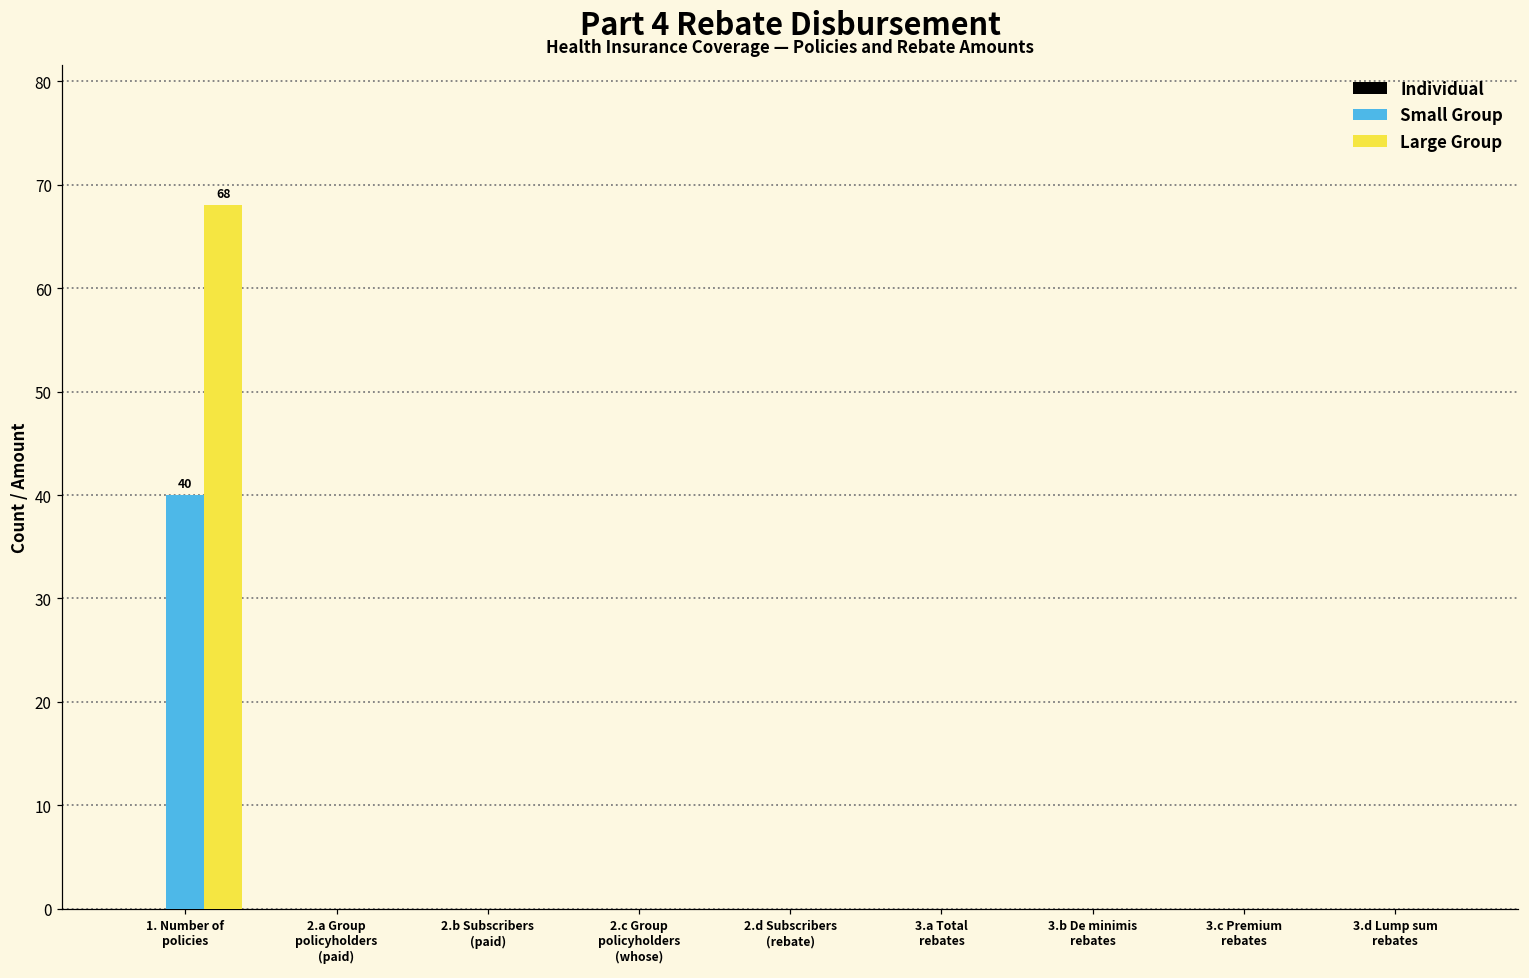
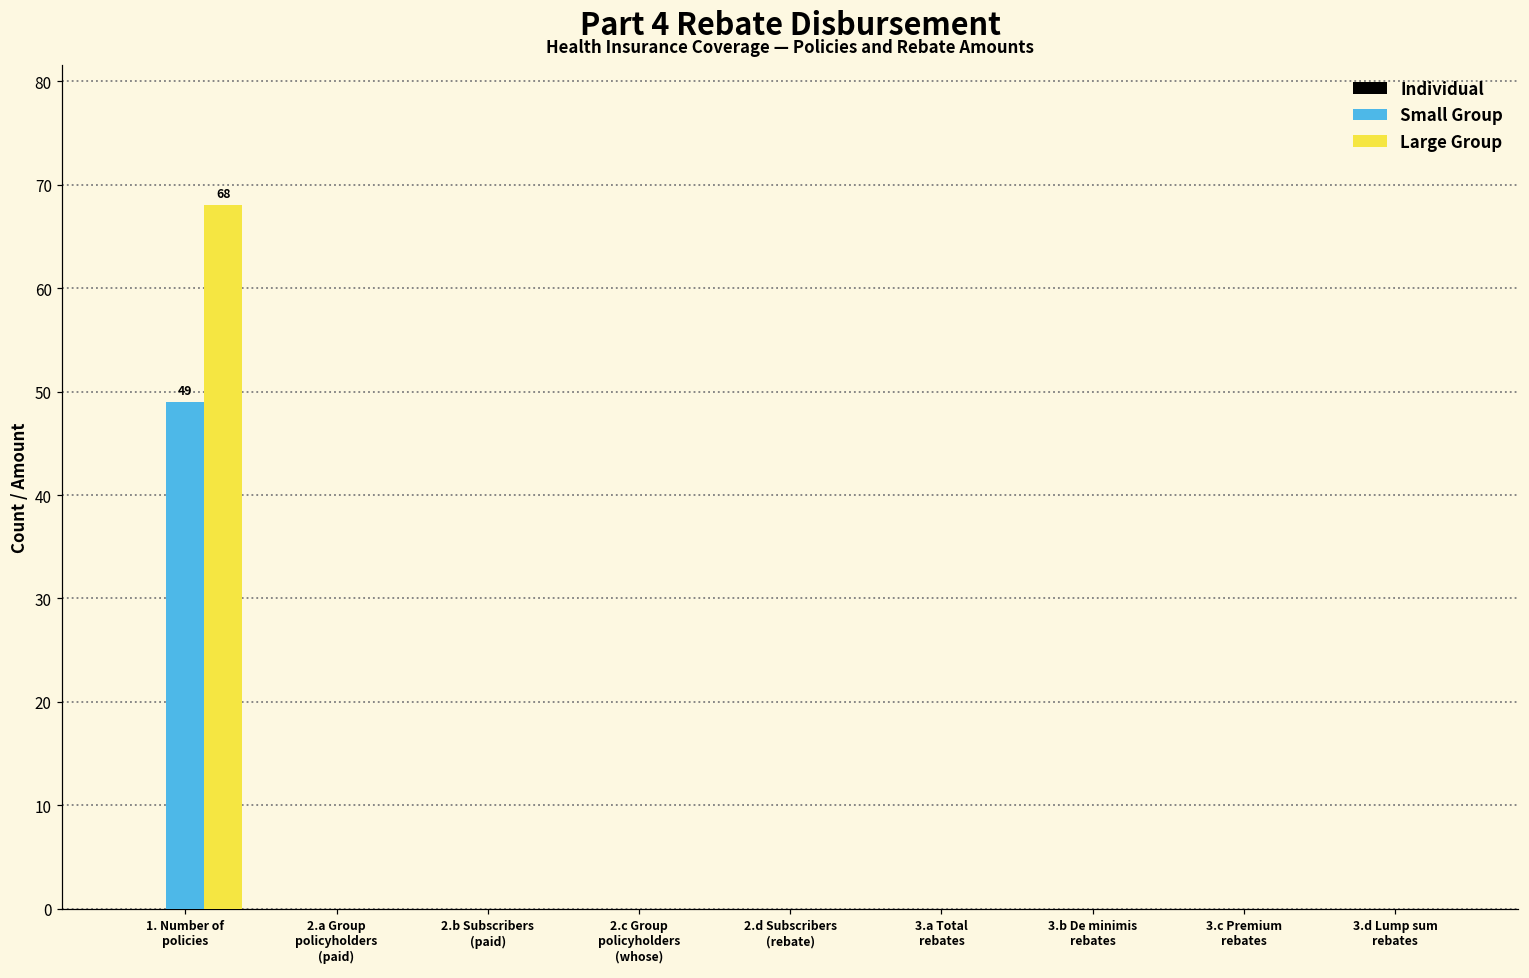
Small Group, 1. Number of policies: 40 -> 49
